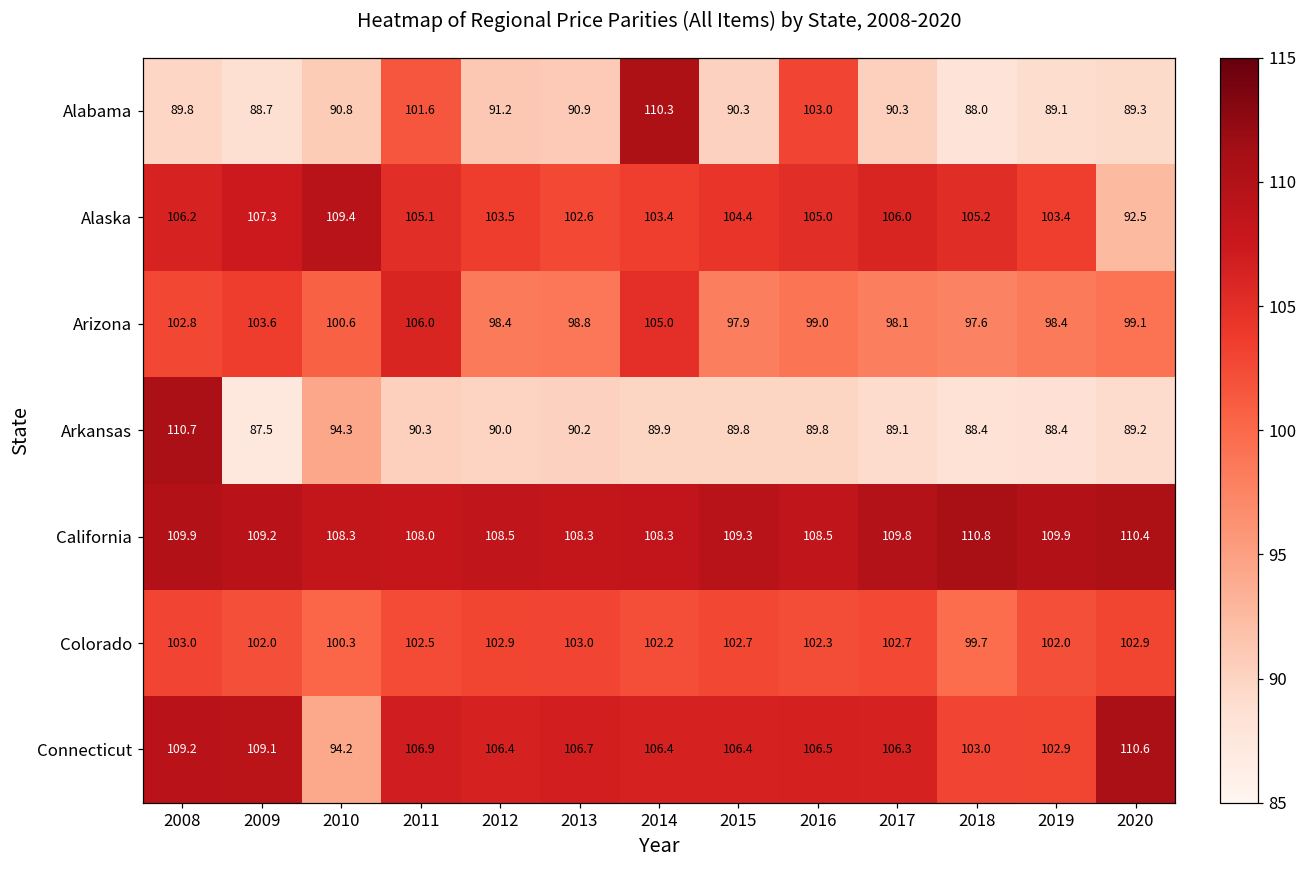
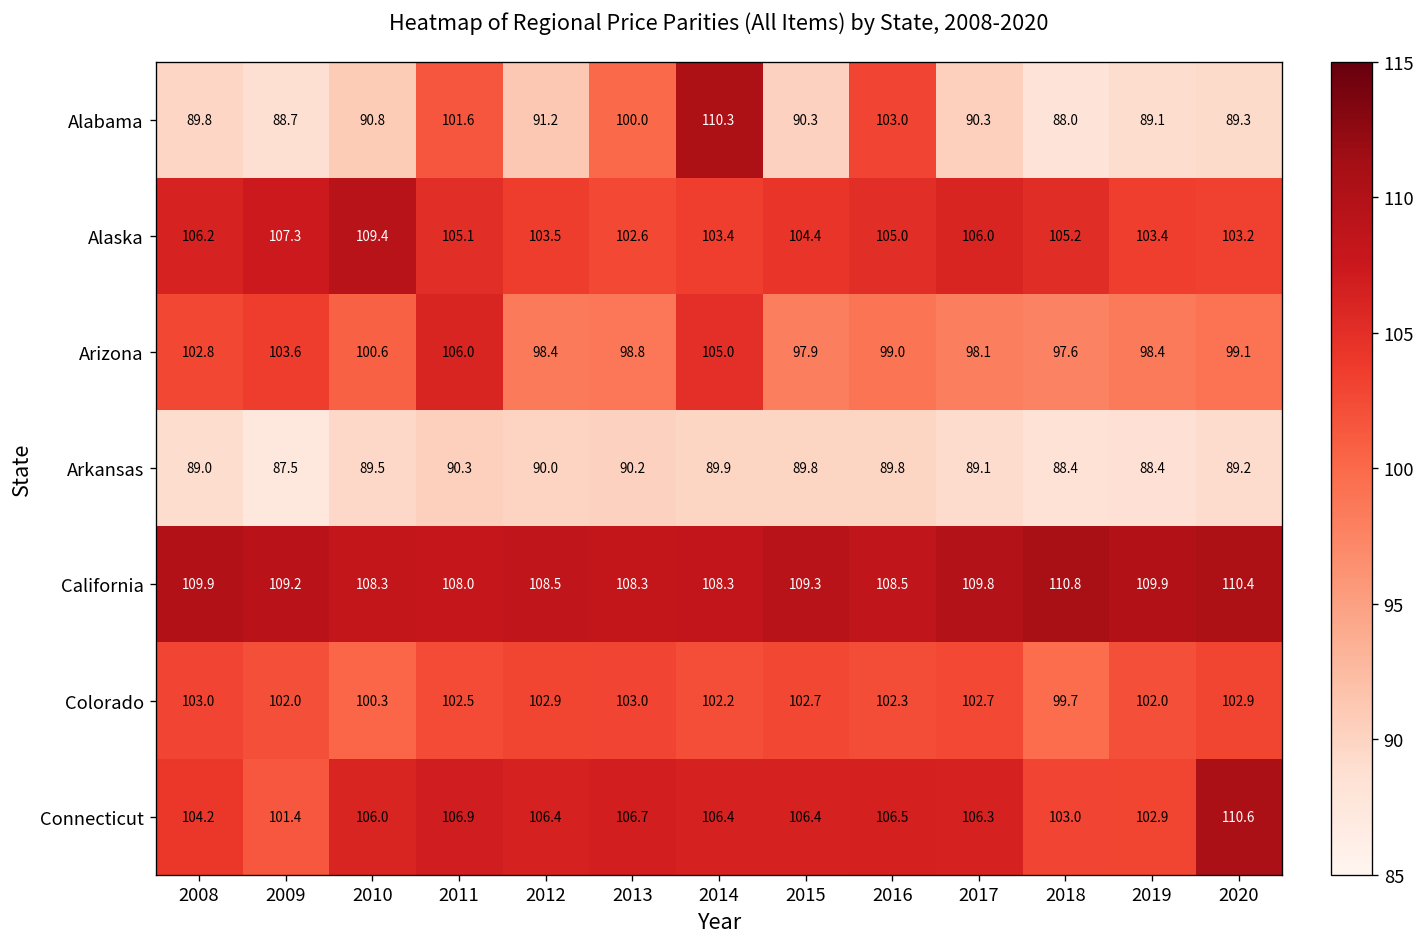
Alabama, 2013: 90.9 -> 100.0
Alaska, 2020: 92.5 -> 103.2
Arkansas, 2008: 110.7 -> 89.0
Arkansas, 2010: 94.3 -> 89.5
Connecticut, 2008: 109.2 -> 104.2
Connecticut, 2009: 109.1 -> 101.4
Connecticut, 2010: 94.2 -> 106.0
